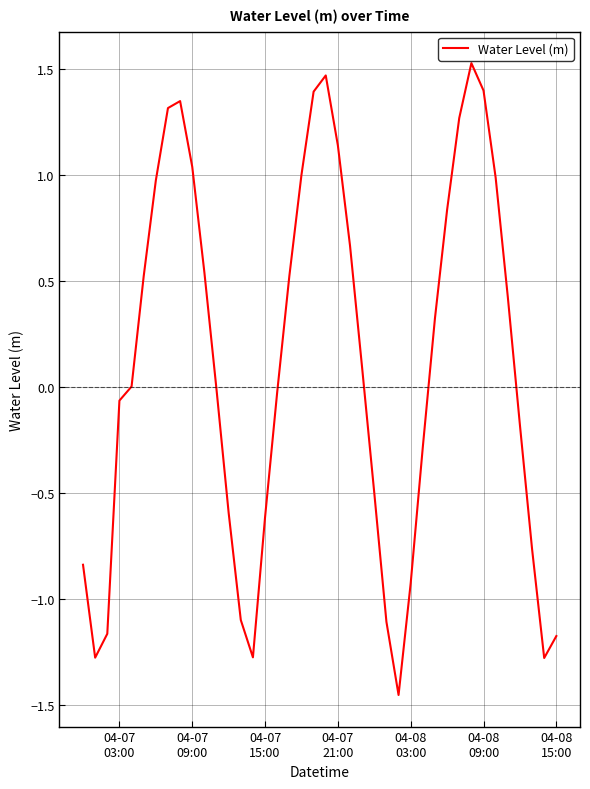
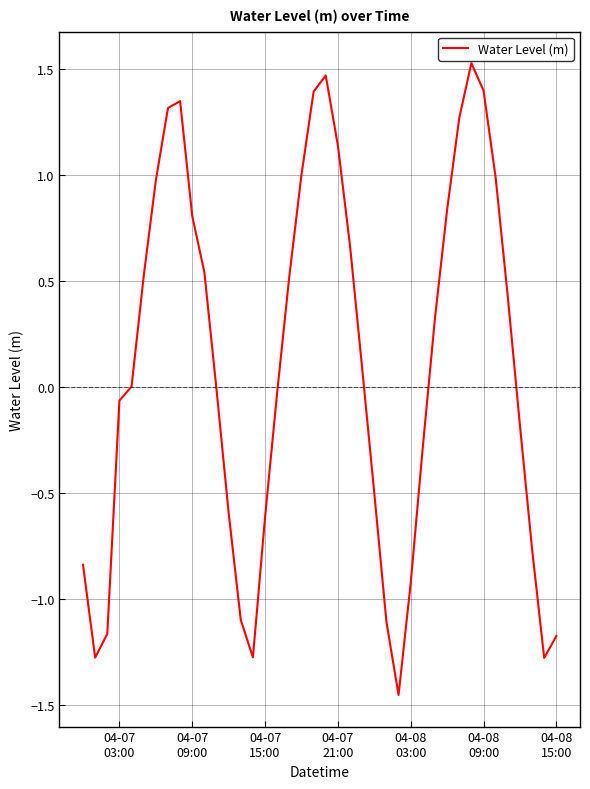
04-07 09:00: 1.04 -> 0.81
